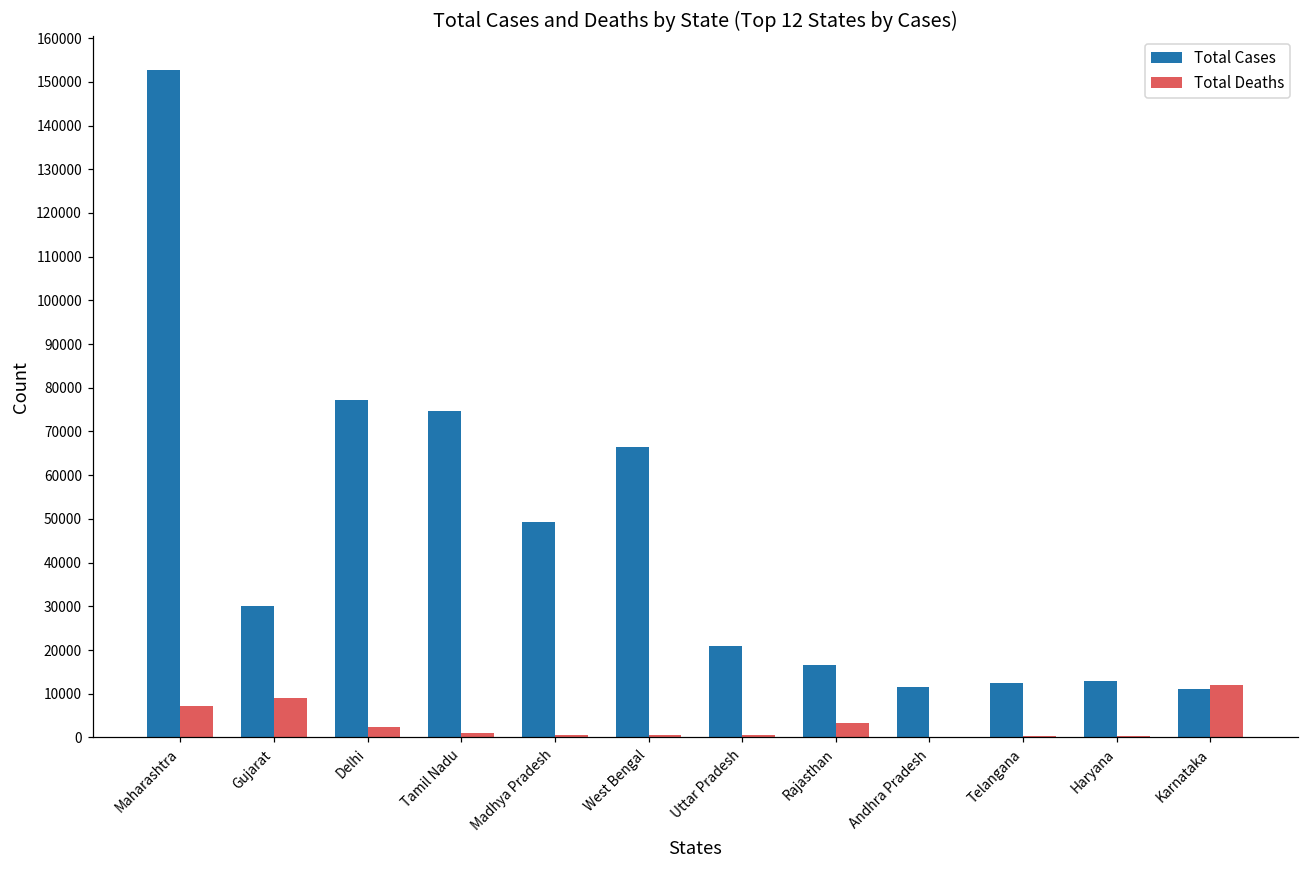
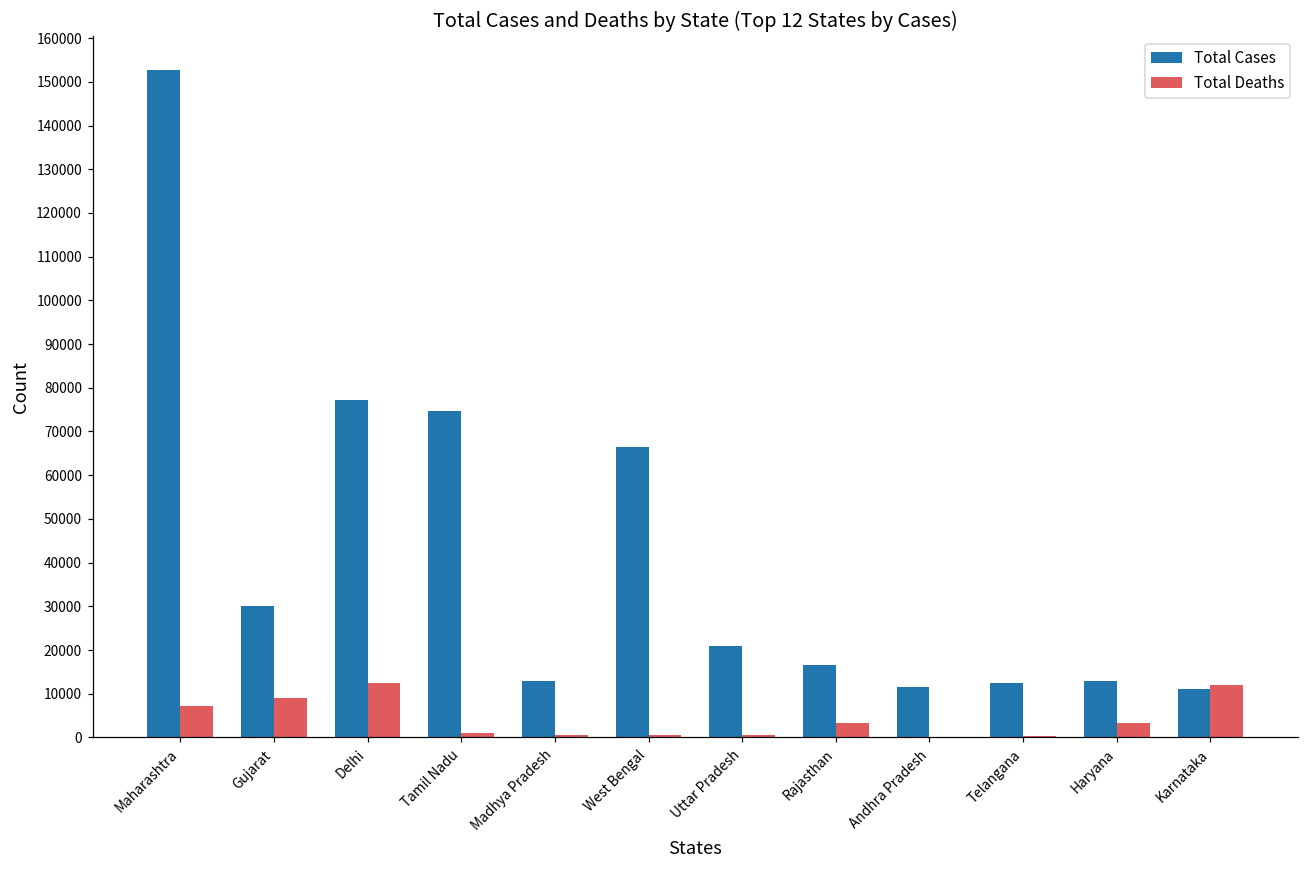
Total Deaths, Delhi: 2000 -> 12000
Total Cases, Madhya Pradesh: 49000 -> 13000
Total Deaths, Haryana: 0 -> 3000
